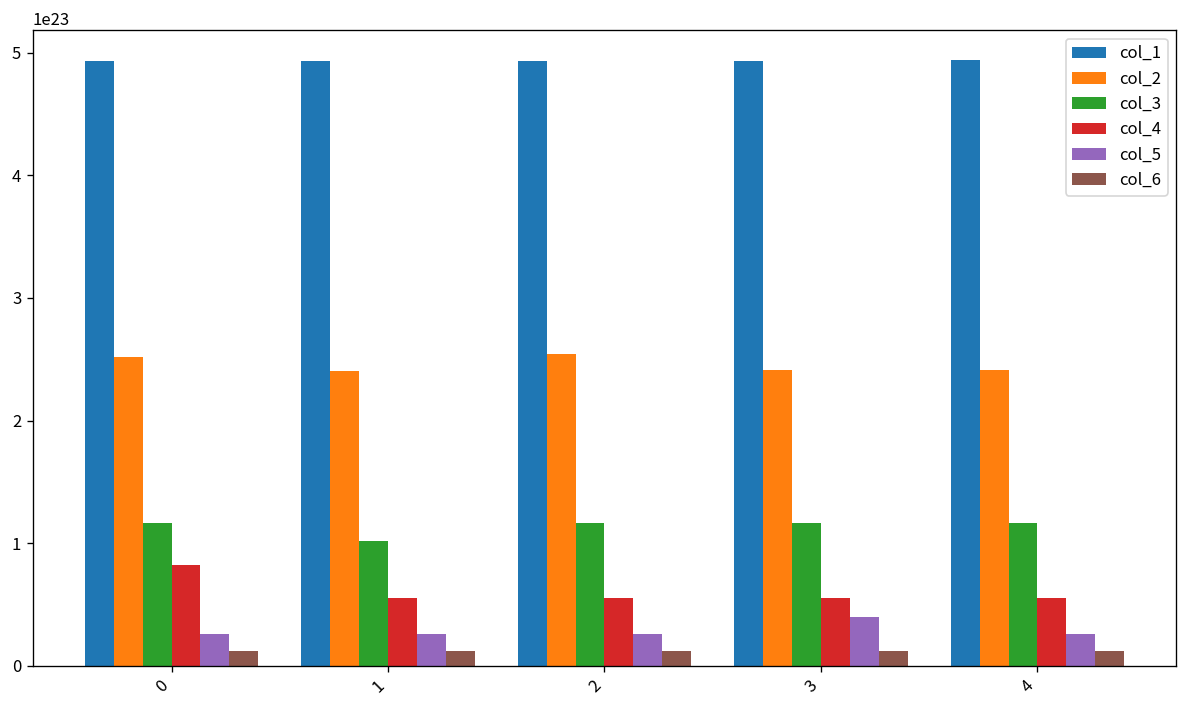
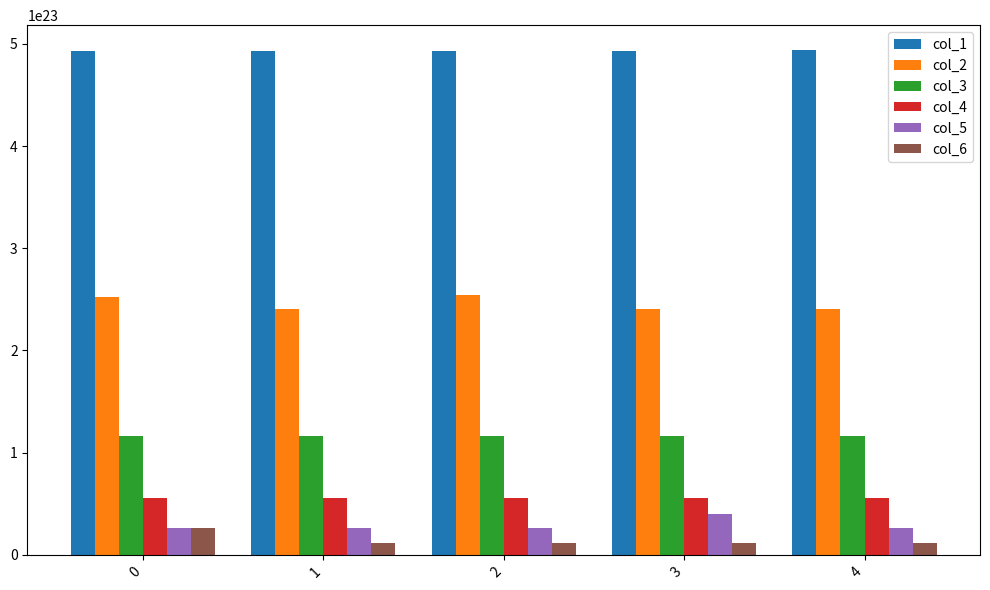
col_4, 0: 83000000000000000000000 -> 56000000000000000000000
col_6, 0: 12000000000000000000000 -> 27000000000000000000000
col_3, 1: 102000000000000000000000 -> 116000000000000000000000
